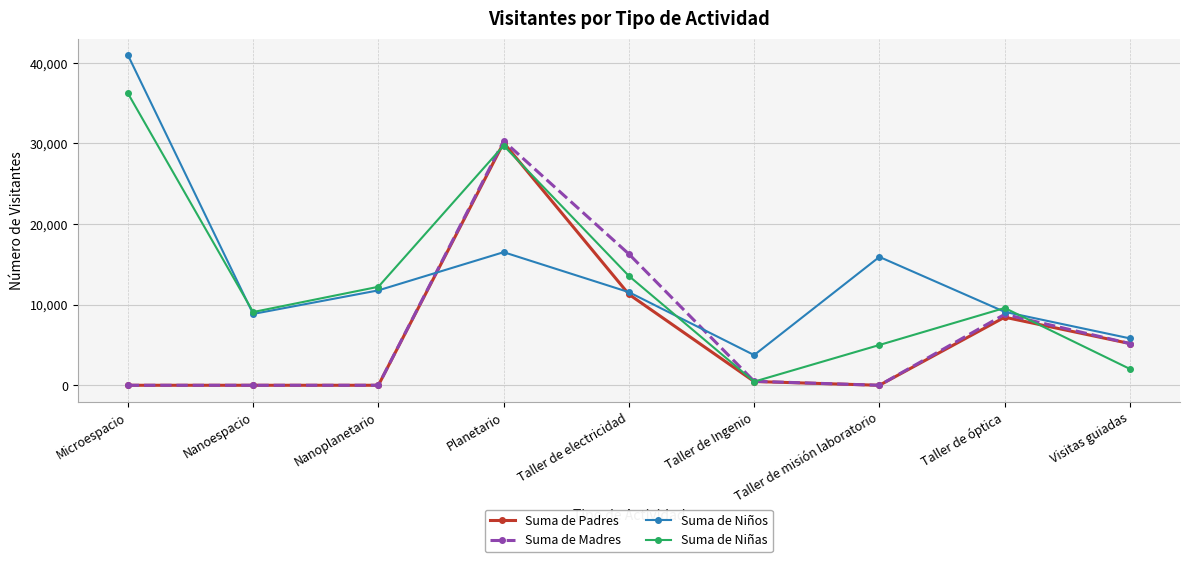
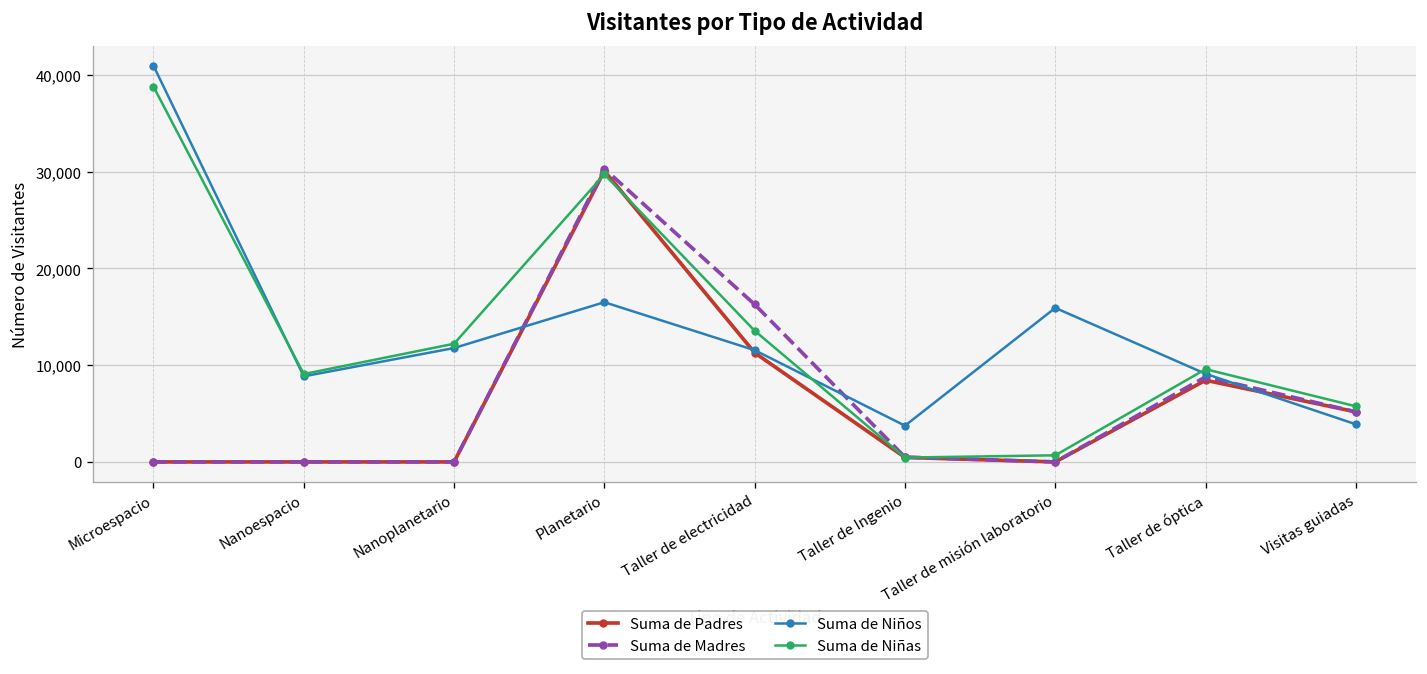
Suma de Niñas, Microespacio: 36,000 -> 39,000
Suma de Niñas, Taller de misión laboratorio: 5,000 -> 1,000
Suma de Niños, Visitas guiadas: 6,000 -> 4,000
Suma de Niñas, Visitas guiadas: 2,000 -> 6,000
